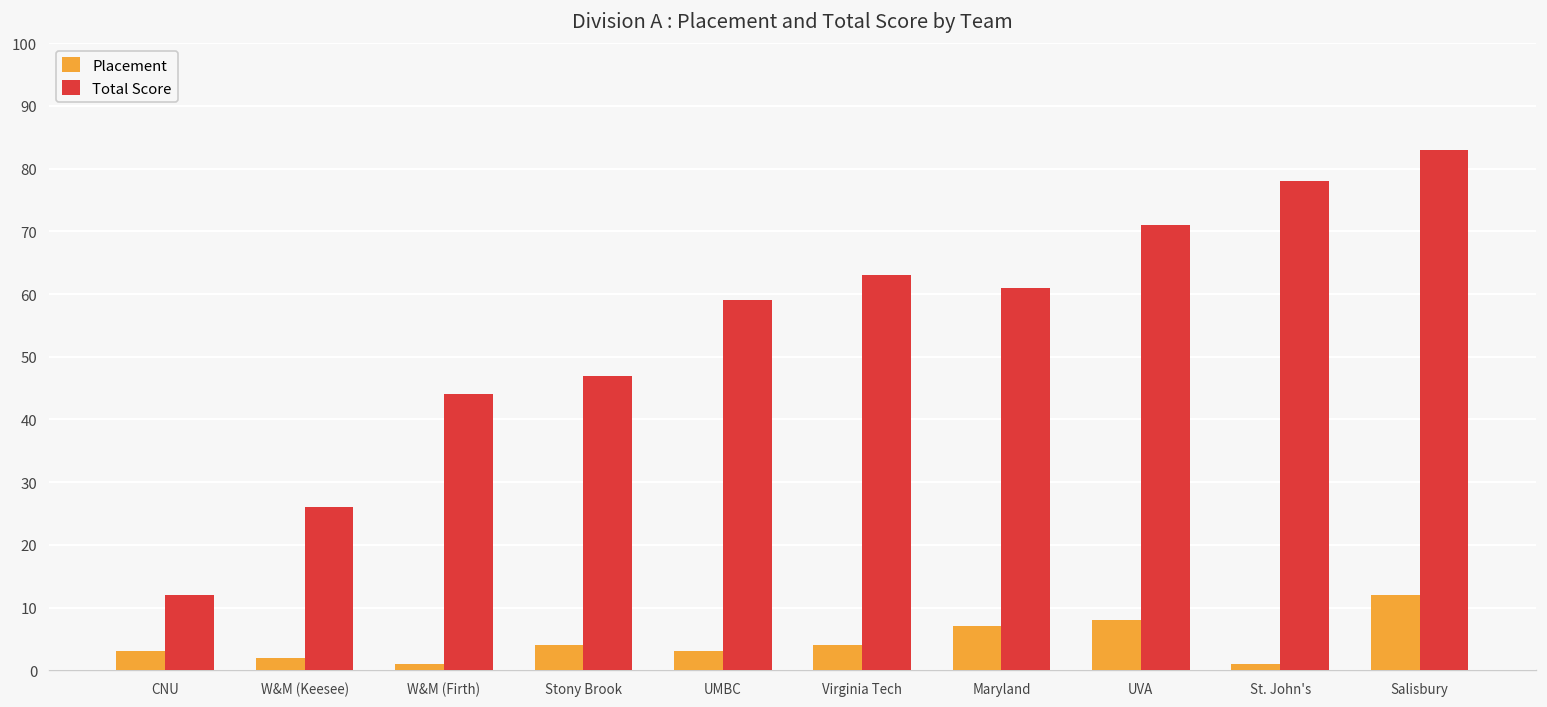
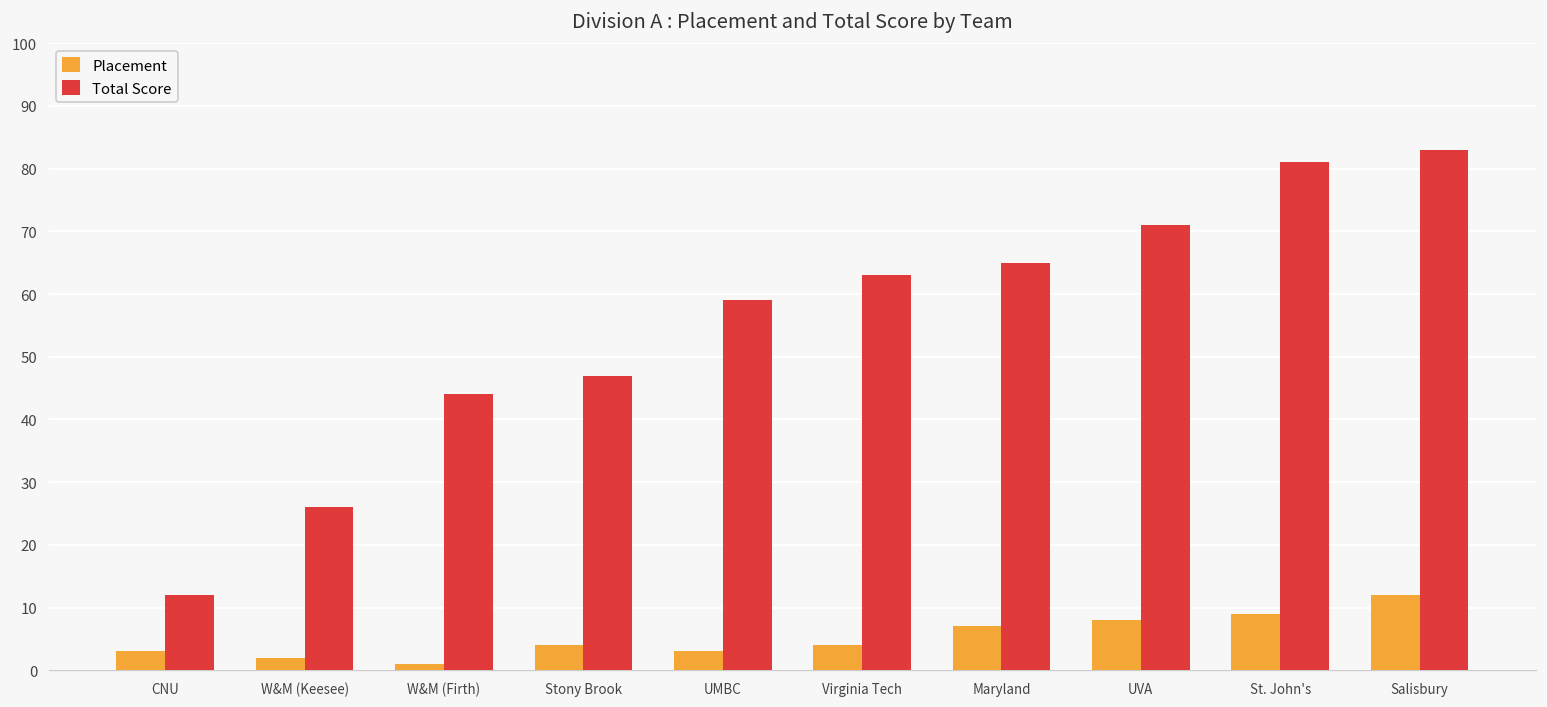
Total Score, Maryland: 61 -> 65
Placement, St. John's: 1 -> 9
Total Score, St. John's: 78 -> 81
